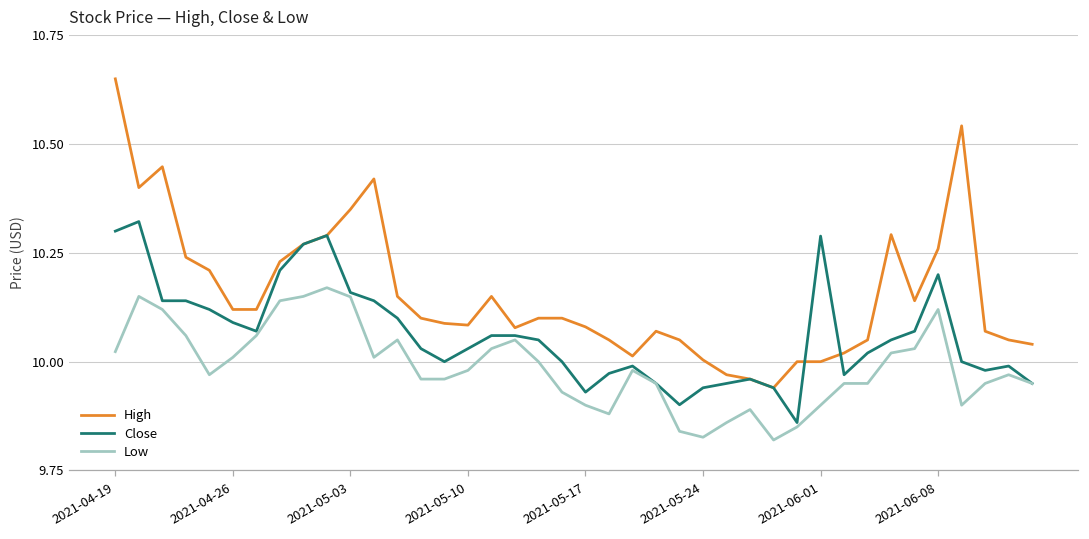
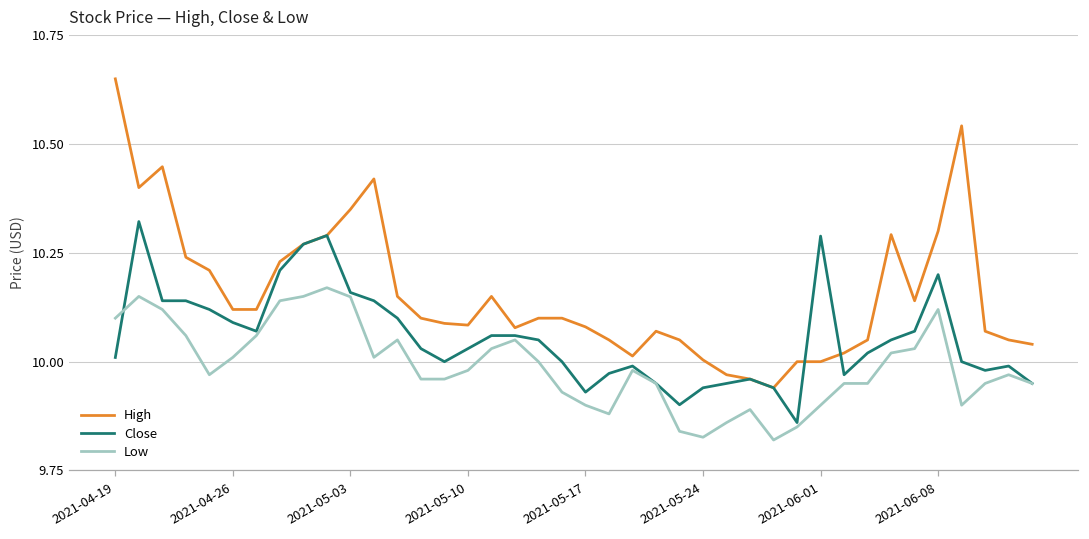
Close, 2021-04-19: 10.30 -> 10.01
Low, 2021-04-19: 10.02 -> 10.10
High, 2021-06-08: 10.26 -> 10.30
